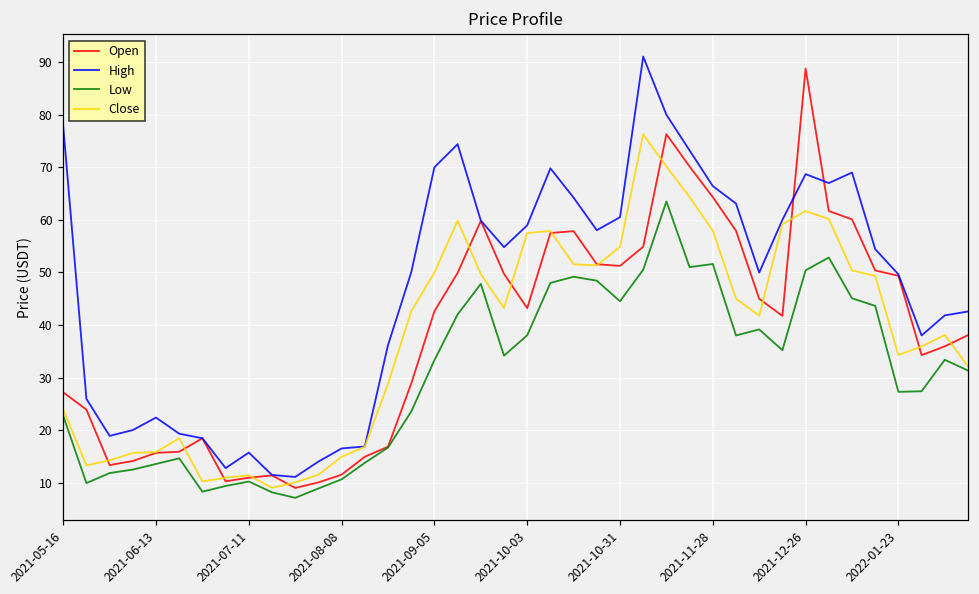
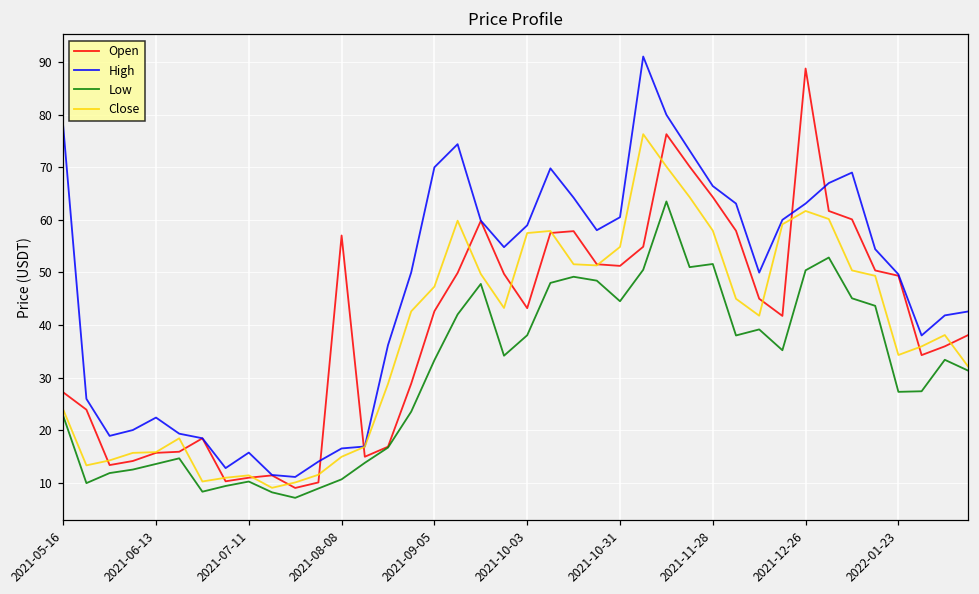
Open, 2021-08-08: 12 -> 57
Close, 2021-09-05: 50 -> 47
High, 2021-12-26: 69 -> 63
